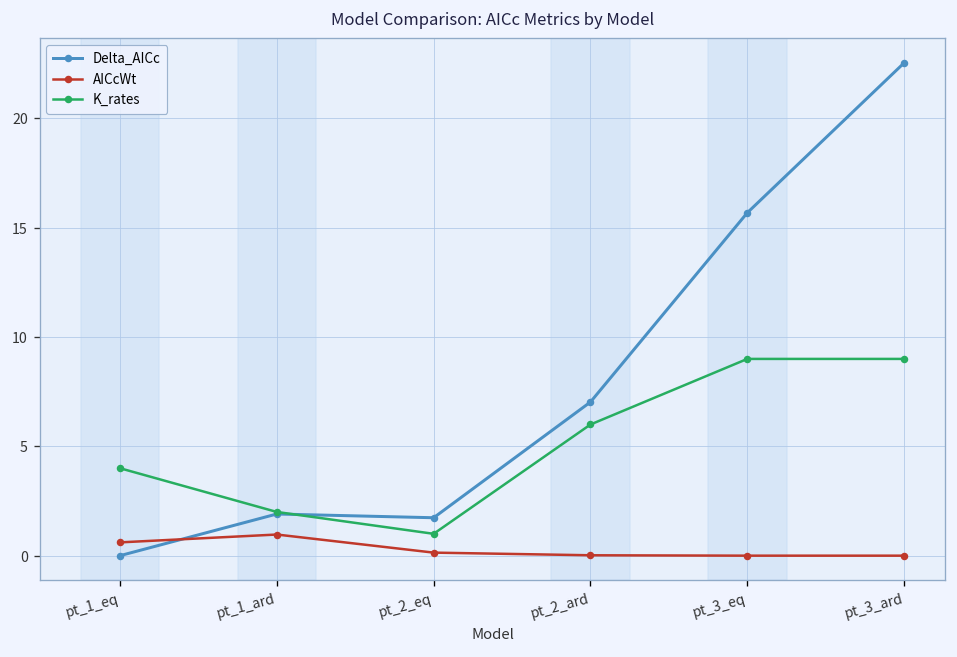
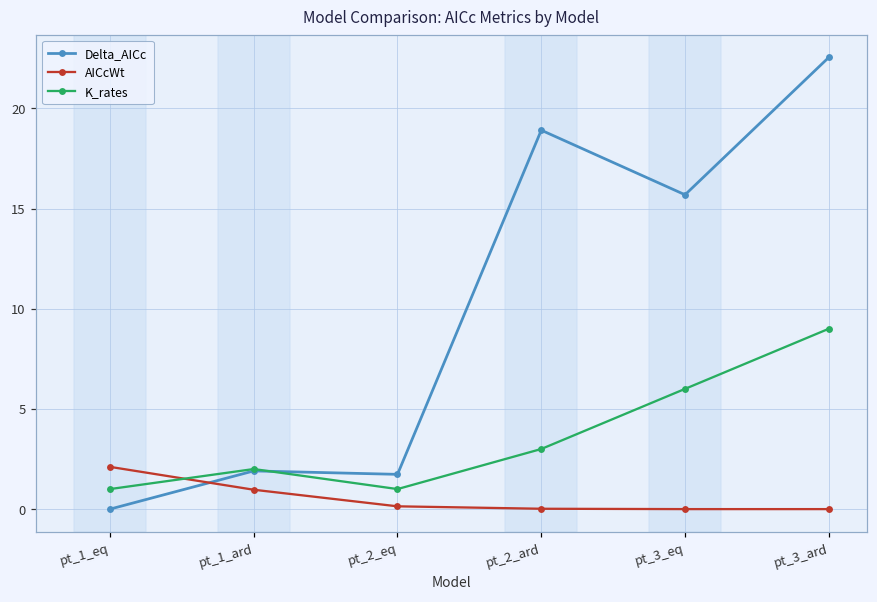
AICcWt, pt_1_eq: 0.6 -> 2.1
K_rates, pt_1_eq: 4 -> 1
Delta_AICc, pt_2_ard: 7.0 -> 18.9
K_rates, pt_2_ard: 6 -> 3
K_rates, pt_3_eq: 9 -> 6
